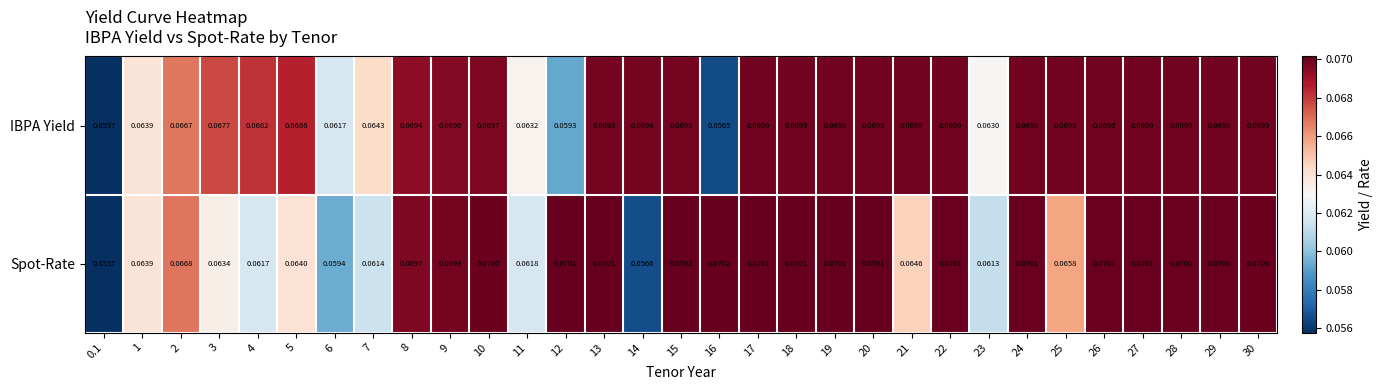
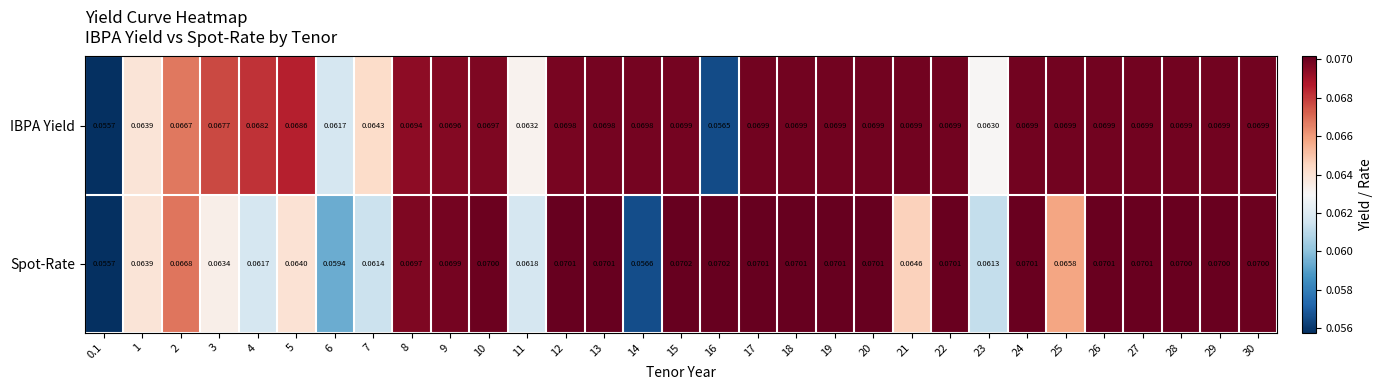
IBPA Yield, 12: 0.0593 -> 0.0698
